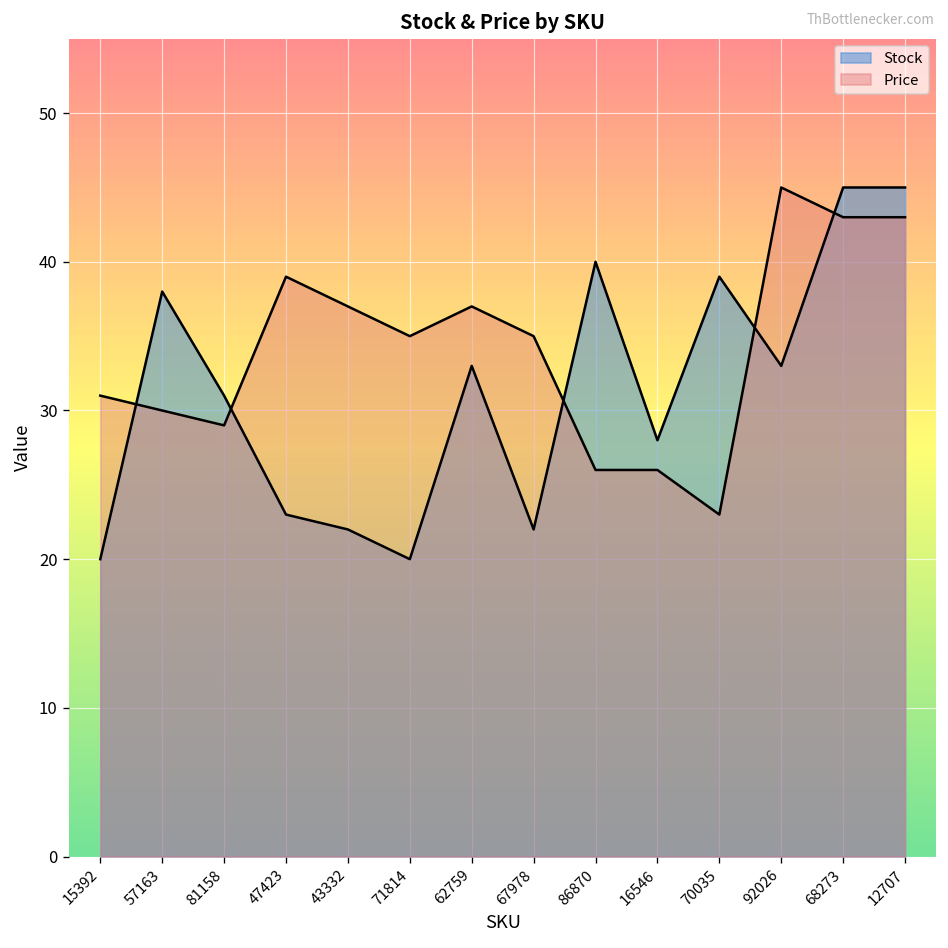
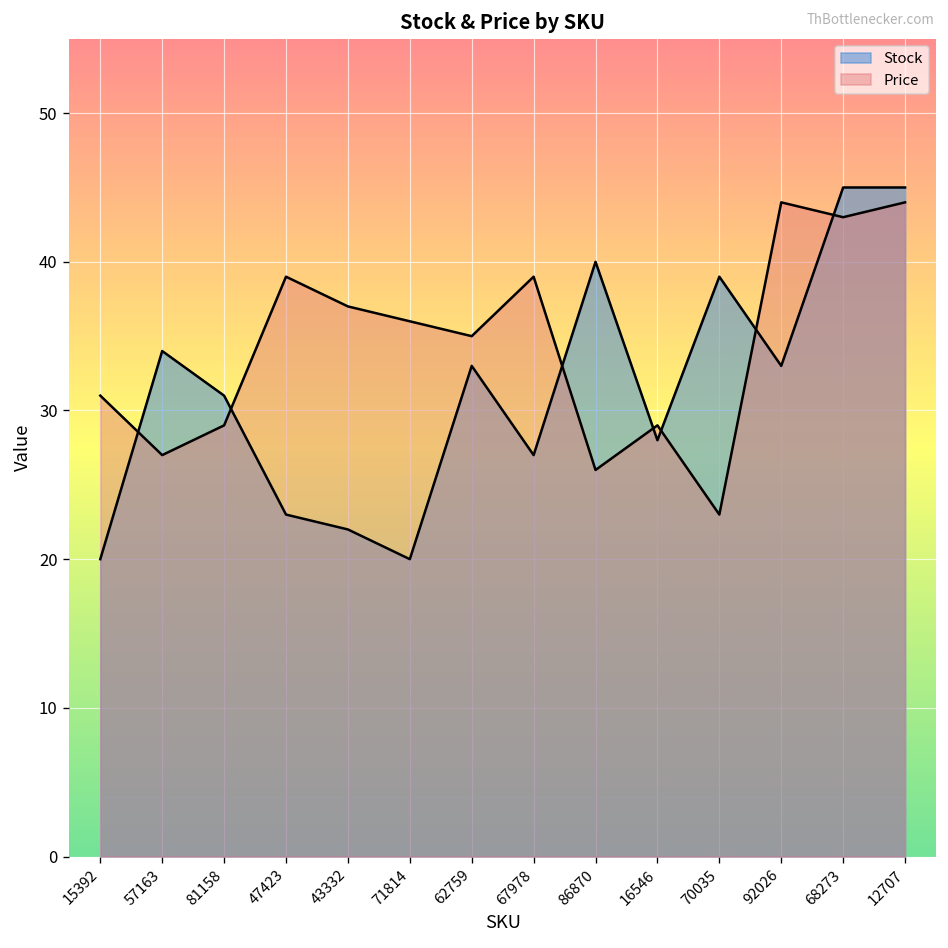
Stock, 57163: 38 -> 34
Price, 57163: 30 -> 27
Price, 71814: 35 -> 36
Price, 62759: 37 -> 35
Stock, 67978: 22 -> 27
Price, 67978: 35 -> 39
Price, 16546: 26 -> 29
Price, 92026: 45 -> 44
Price, 12707: 43 -> 44
